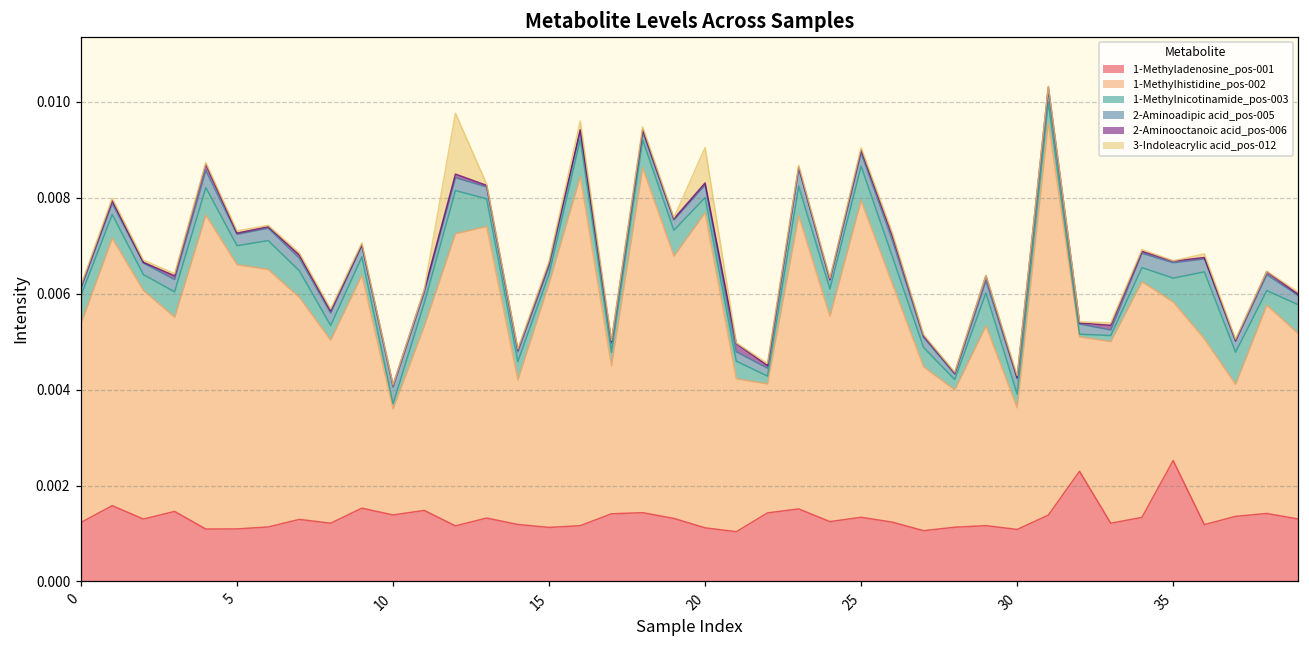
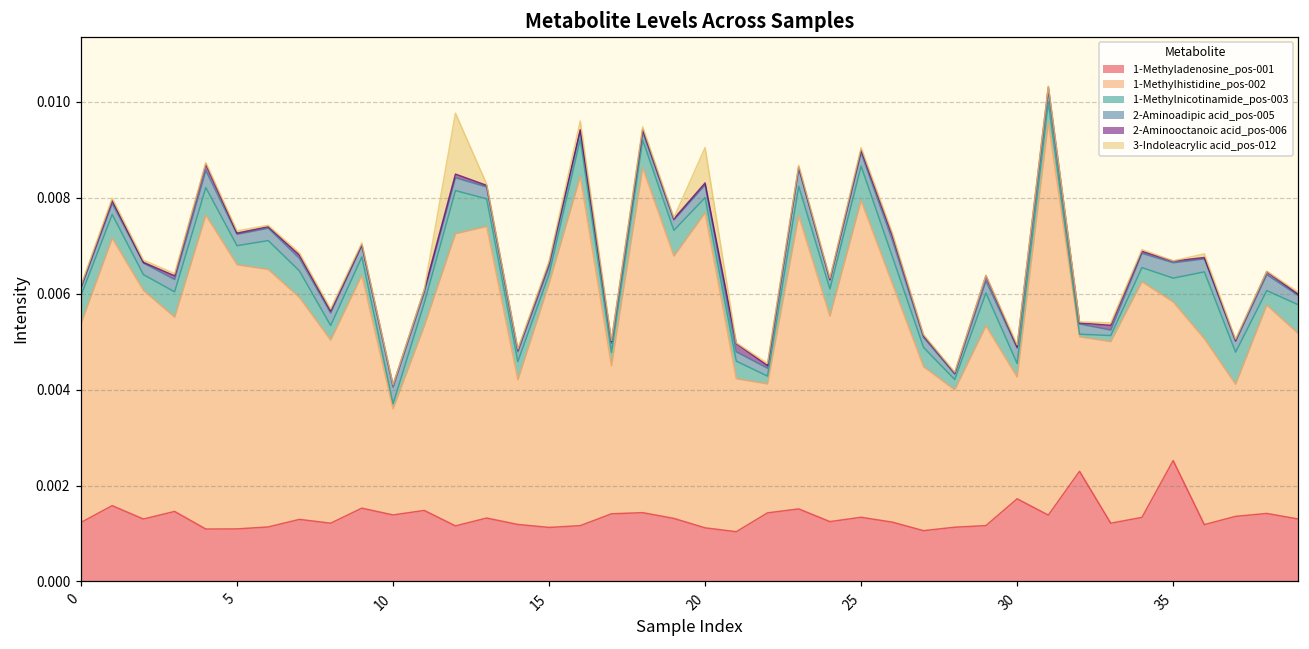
1-Methyladenosine_pos-001, 30: 0.0011 -> 0.0017
